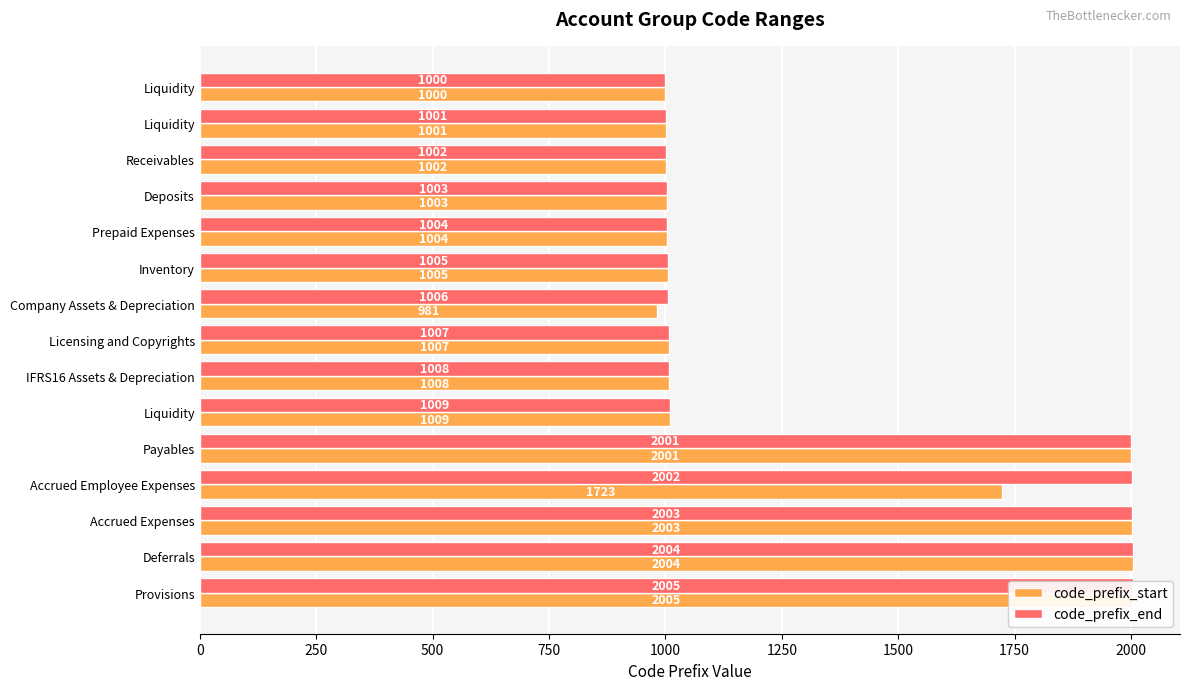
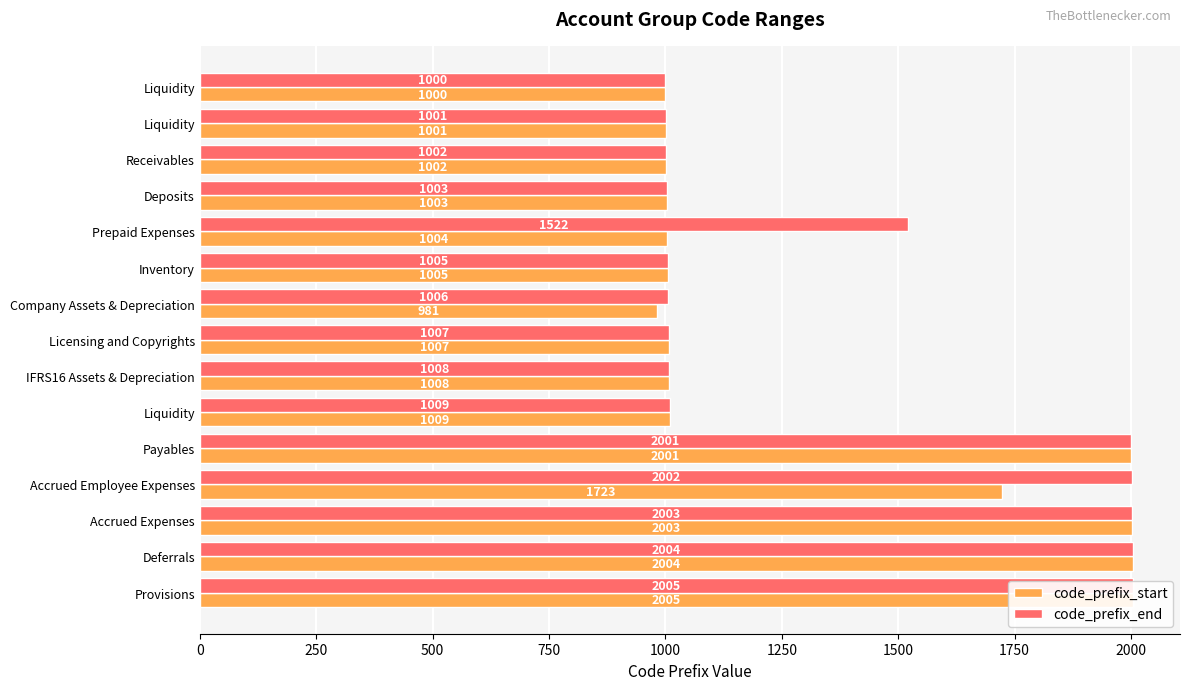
code_prefix_end, Prepaid Expenses: 1004 -> 1522
